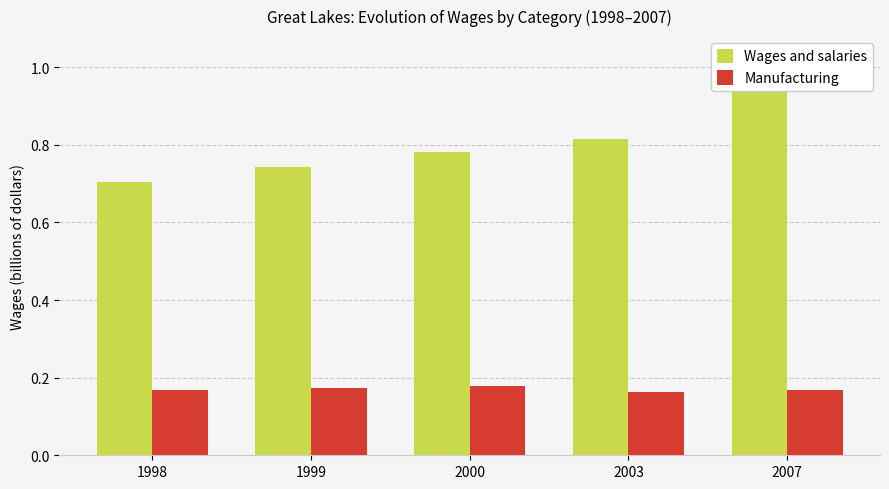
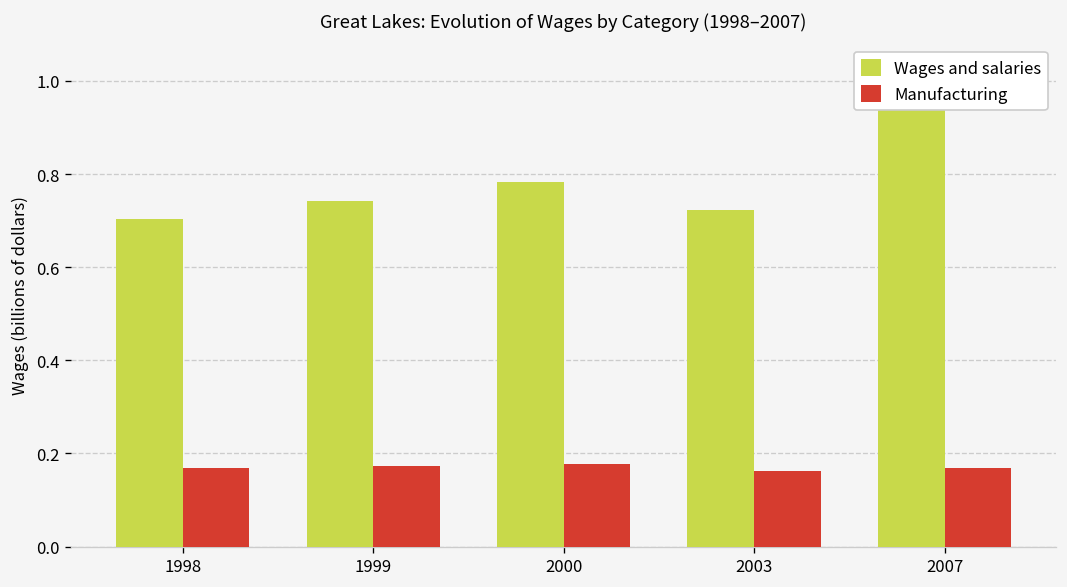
Wages and salaries, 2003: 0.82 -> 0.72
